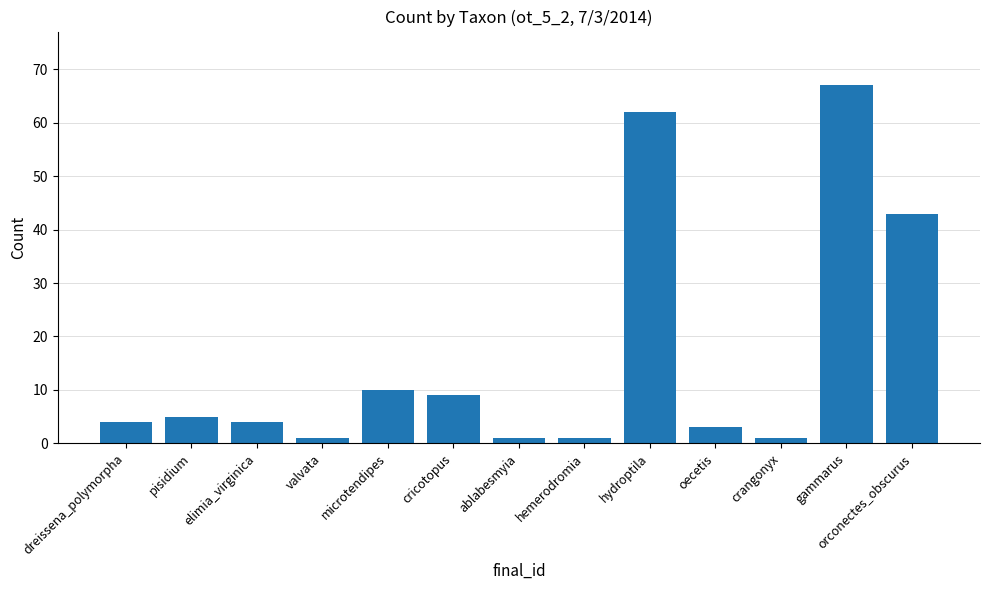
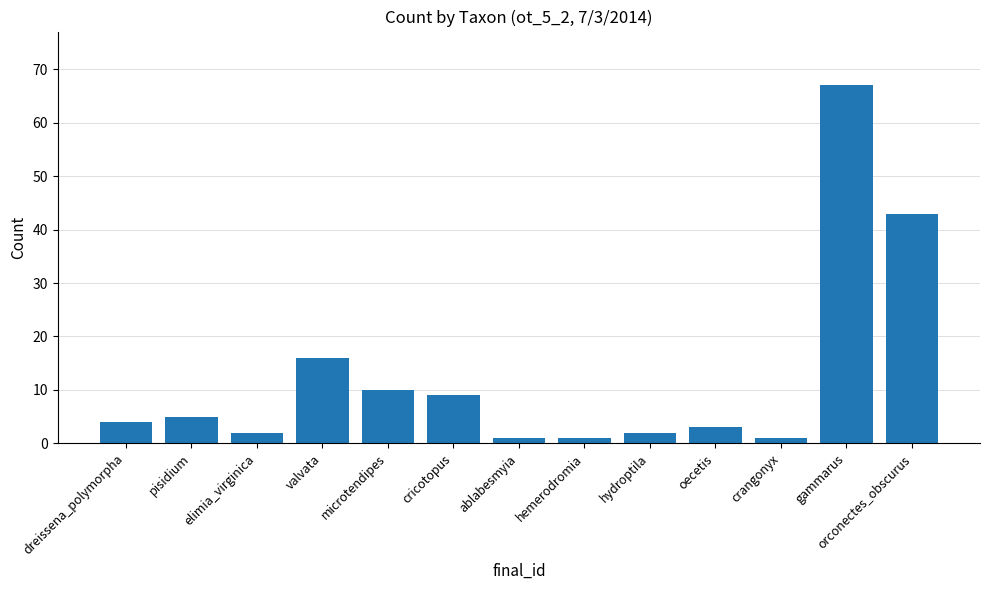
elimia_virginica: 4 -> 2
valvata: 1 -> 16
hydroptila: 62 -> 2
